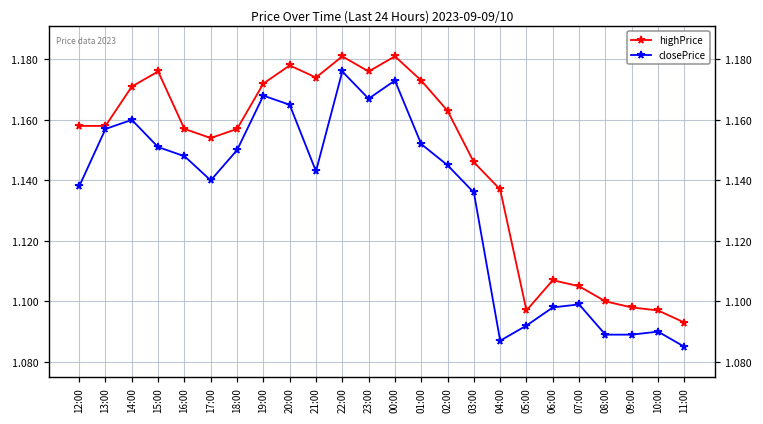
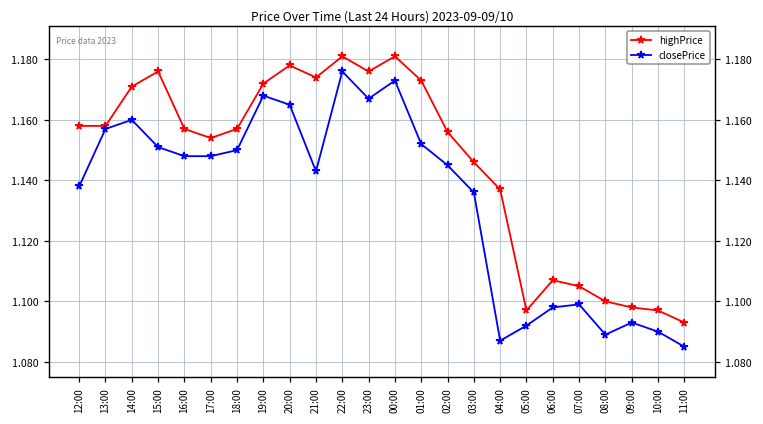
closePrice, 17:00: 1.140 -> 1.148
highPrice, 02:00: 1.163 -> 1.156
closePrice, 09:00: 1.089 -> 1.093
